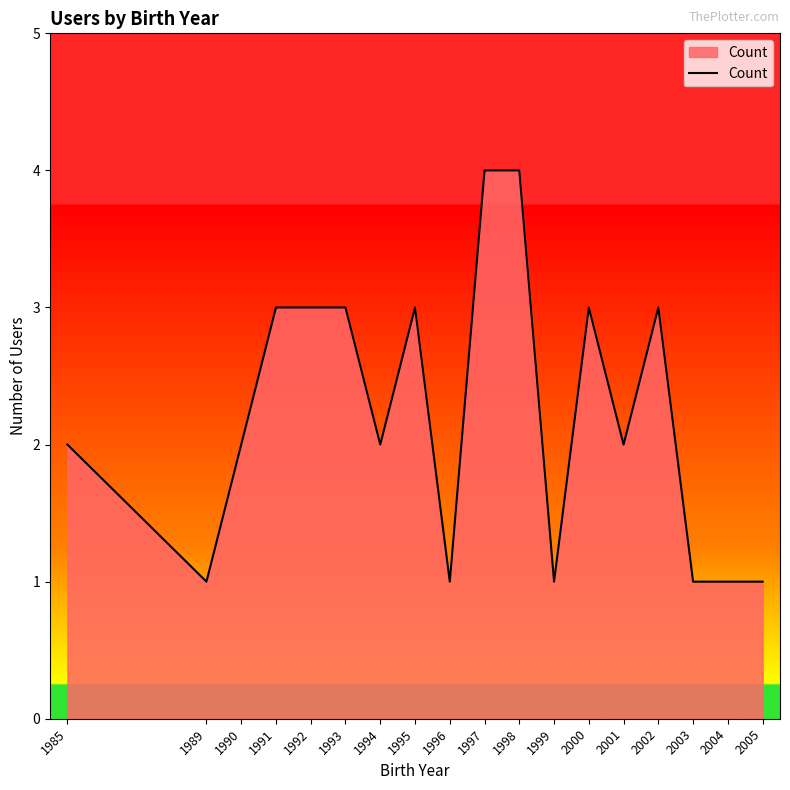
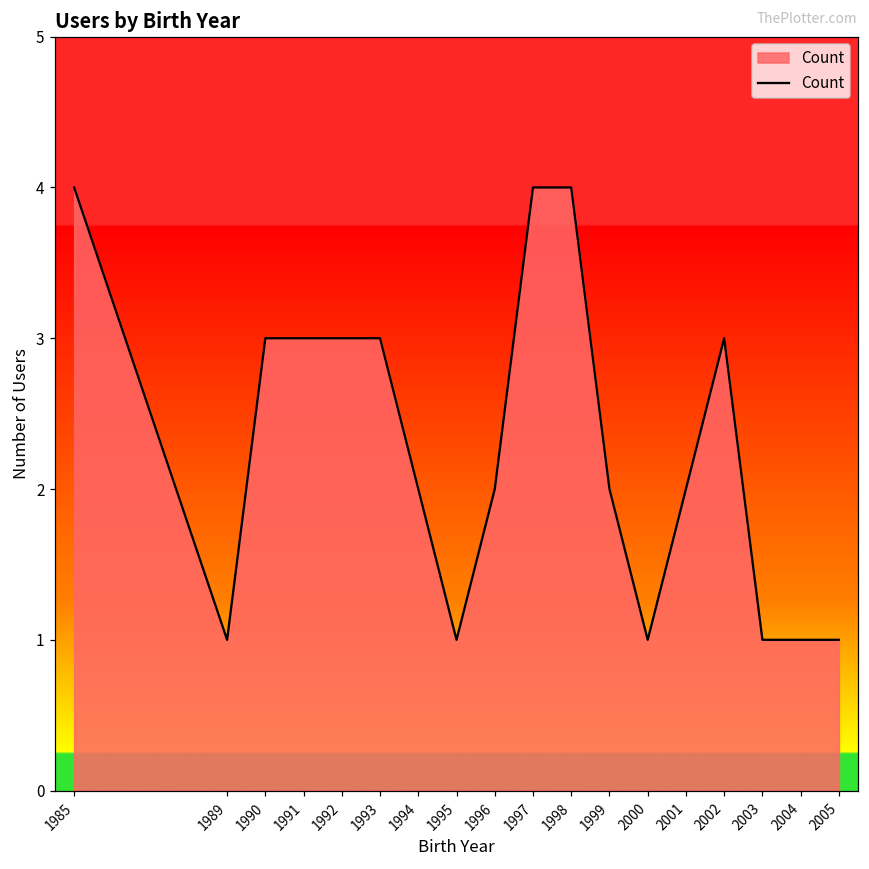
1985: 2 -> 4
1990: 2 -> 3
1995: 3 -> 1
1996: 1 -> 2
1999: 1 -> 2
2000: 3 -> 1
